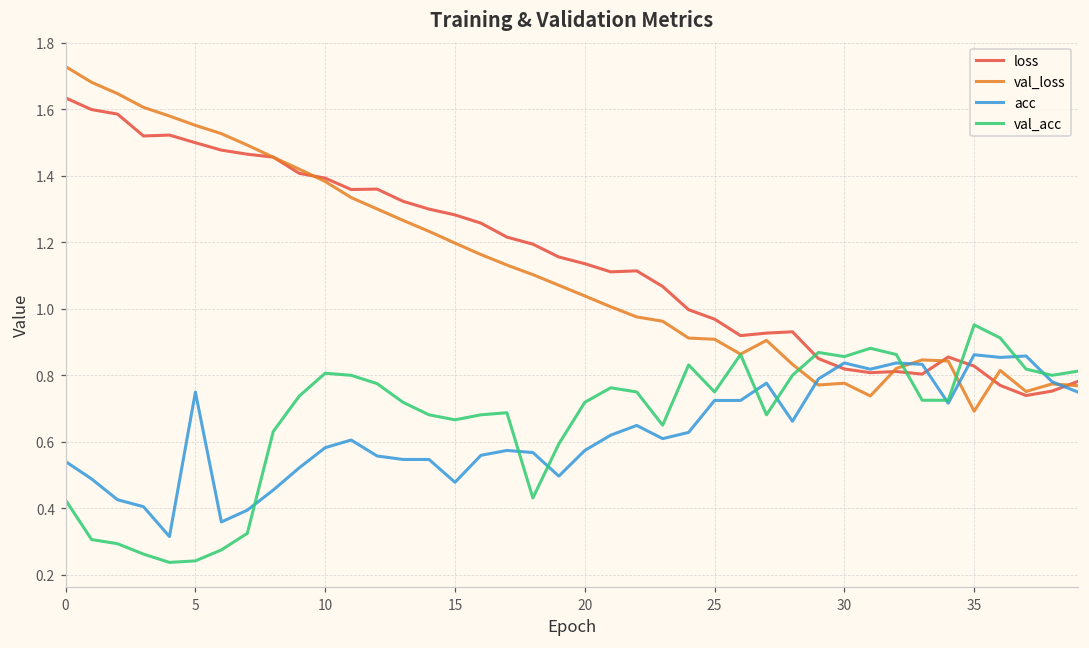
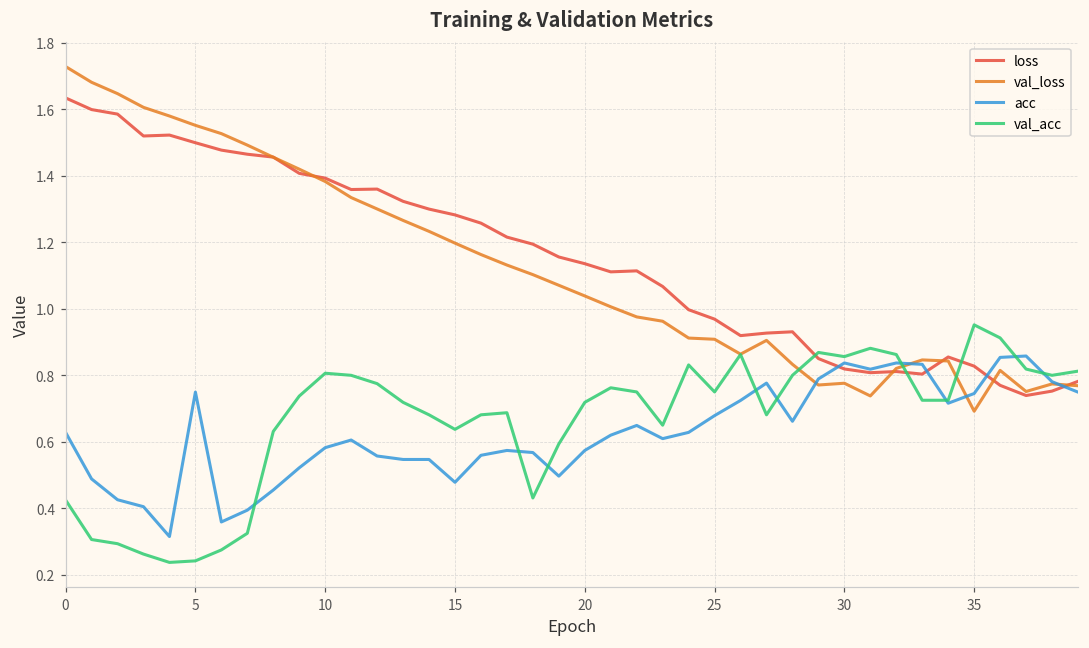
acc, 0: 0.54 -> 0.63
val_acc, 15: 0.67 -> 0.64
acc, 25: 0.72 -> 0.68
acc, 35: 0.86 -> 0.75
